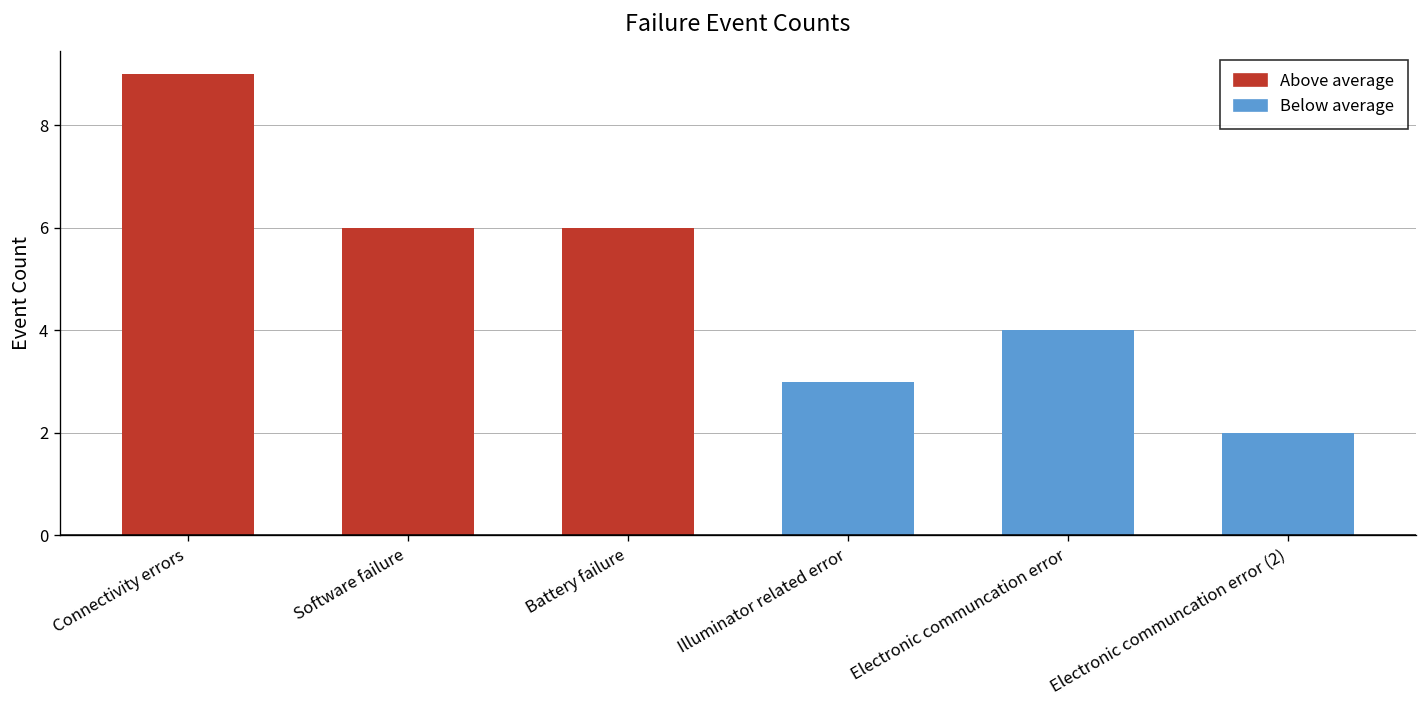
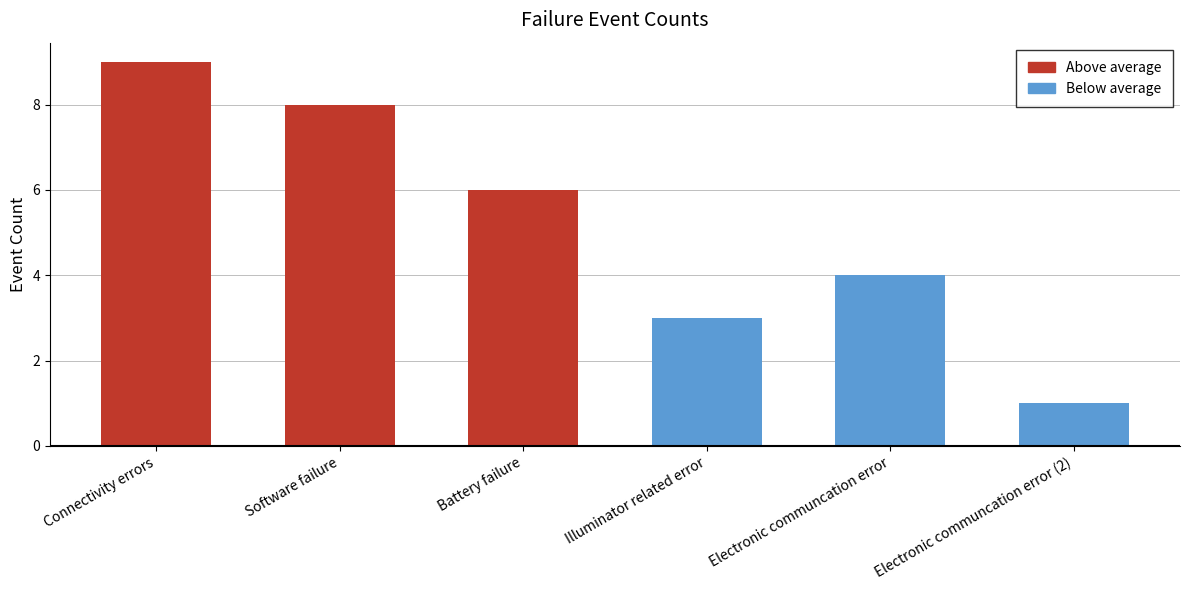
Software failure: 6 -> 8
Electronic communcation error (2): 2 -> 1
